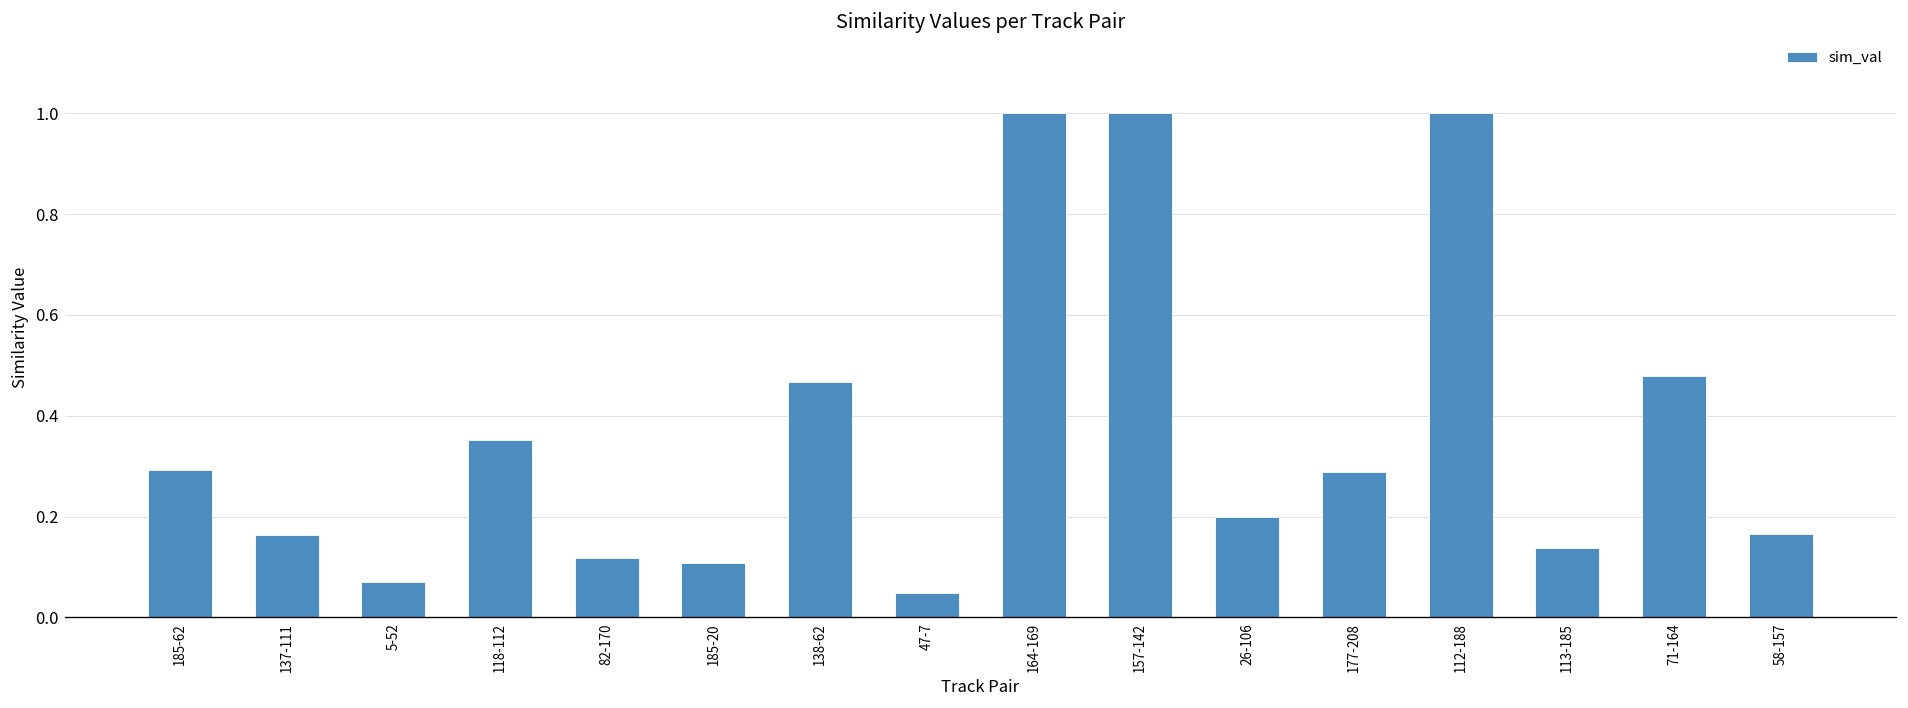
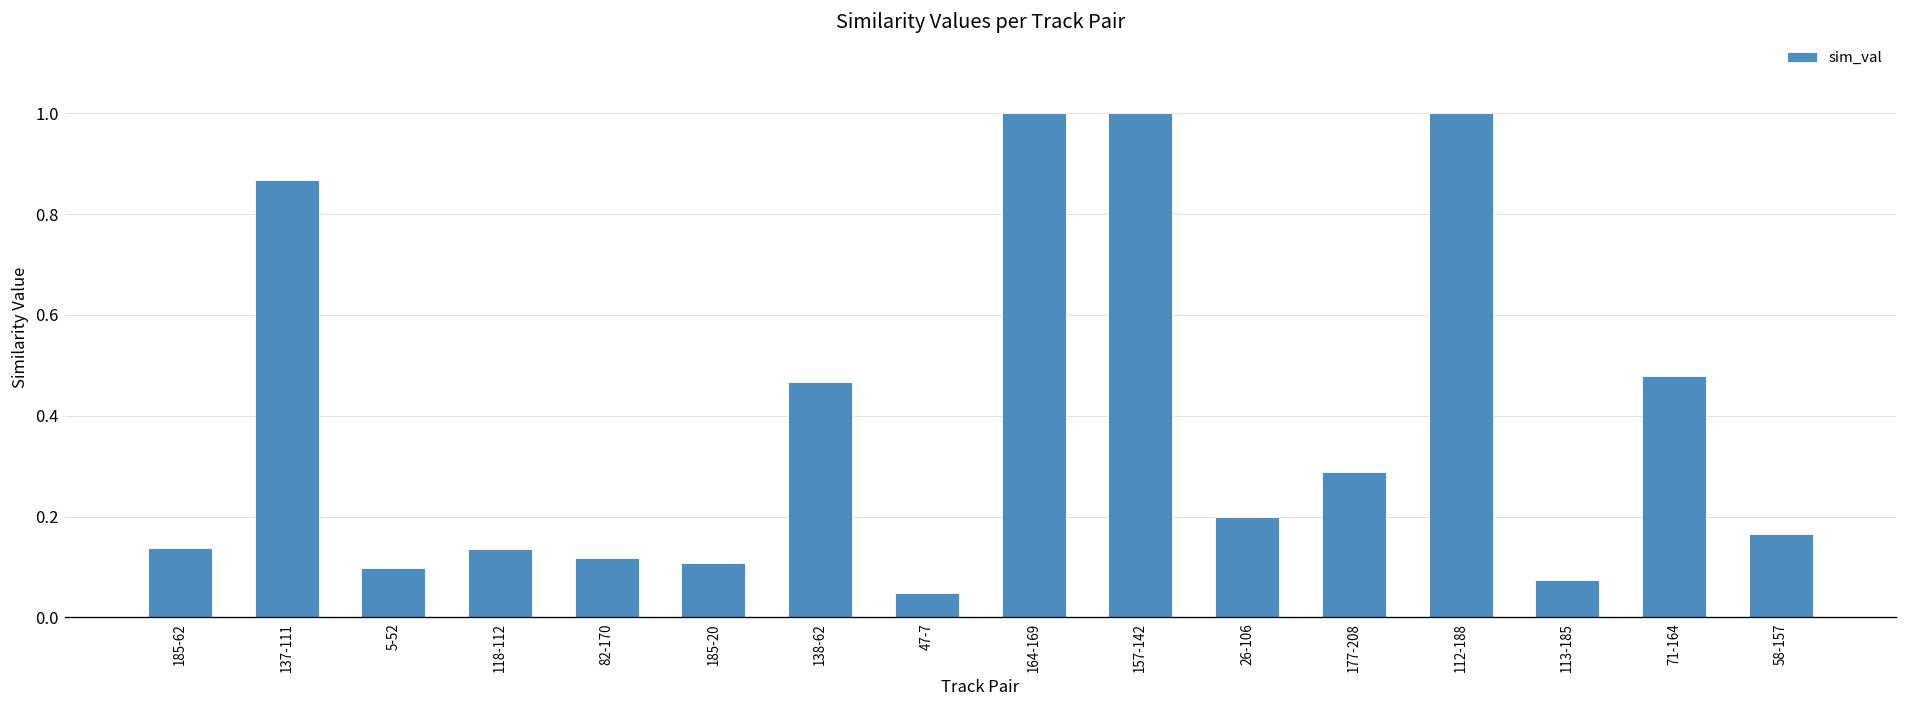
185-62: 0.29 -> 0.14
137-111: 0.16 -> 0.87
5-52: 0.07 -> 0.10
118-112: 0.35 -> 0.13
113-185: 0.14 -> 0.07
